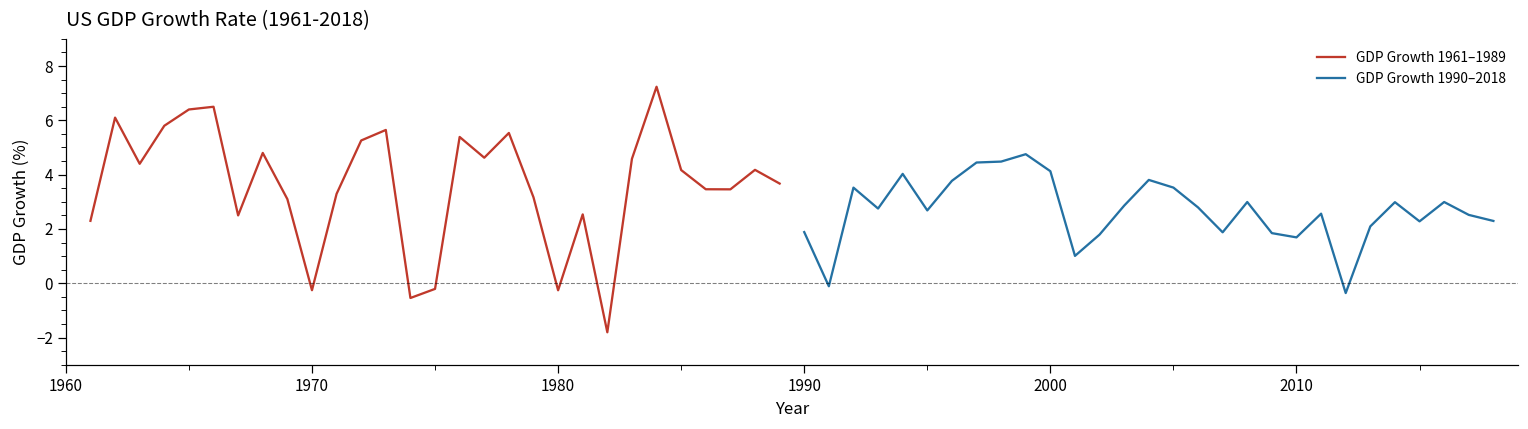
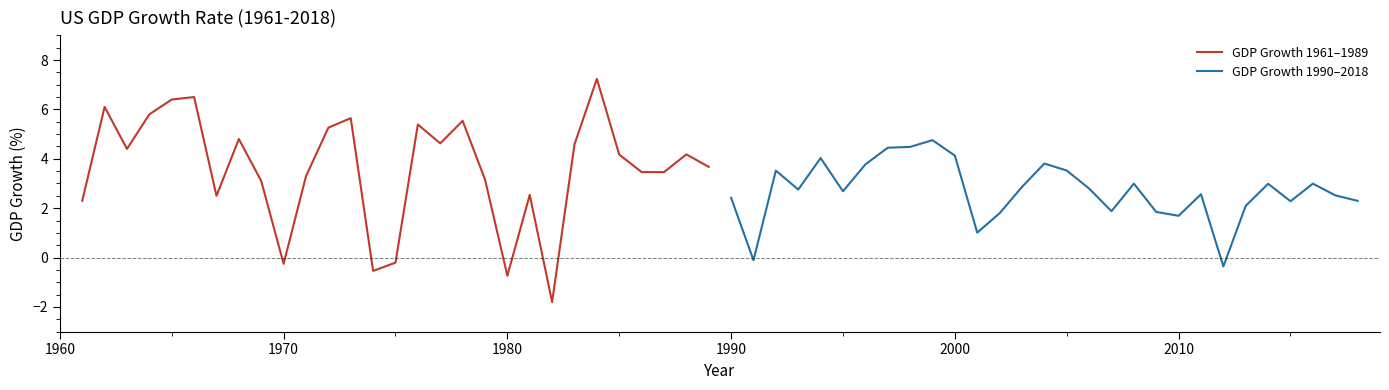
GDP Growth 1961–1989, 1980: -0.3 -> -0.7
GDP Growth 1990–2018, 1990: 1.9 -> 2.4
